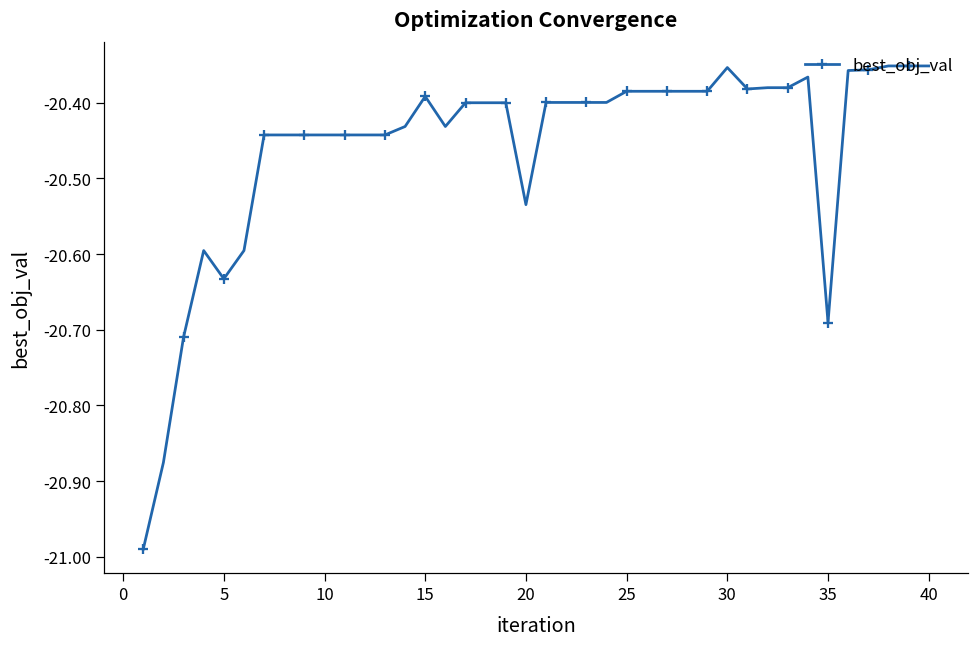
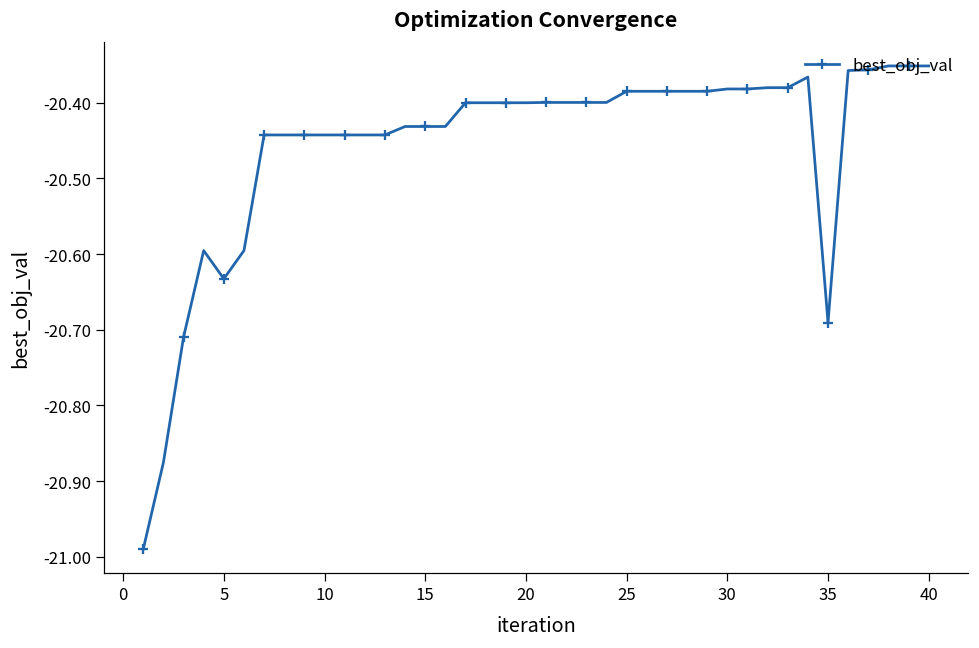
15: -20.39 -> -20.43
20: -20.53 -> -20.40
30: -20.35 -> -20.38
